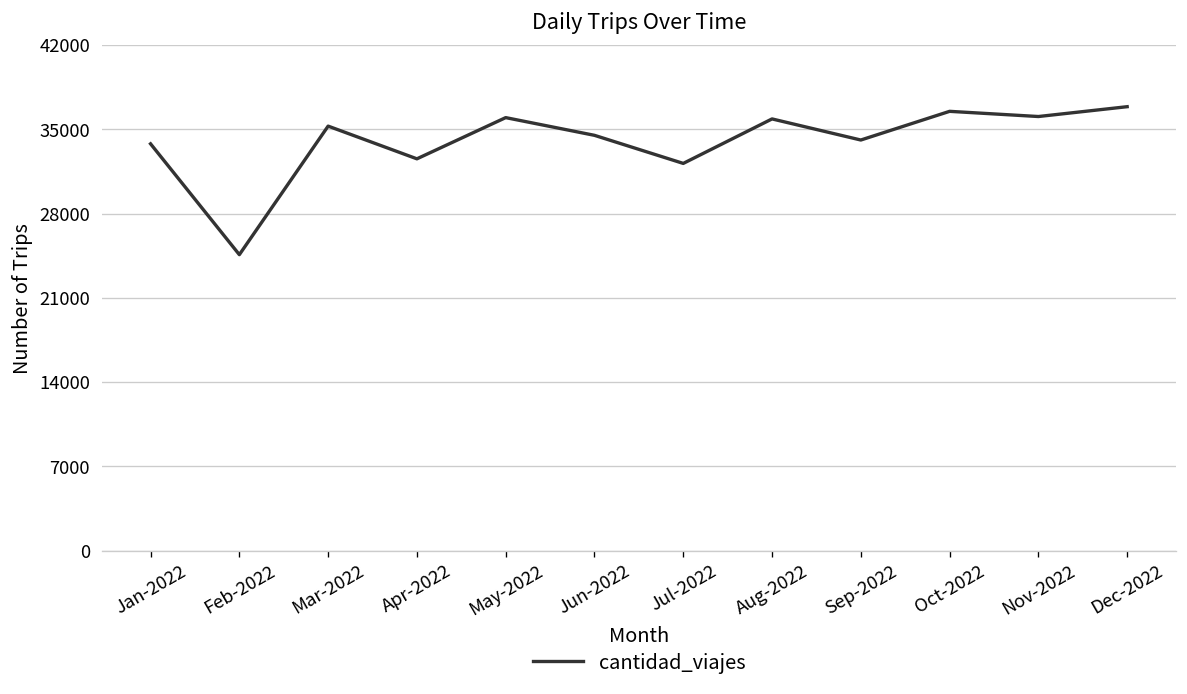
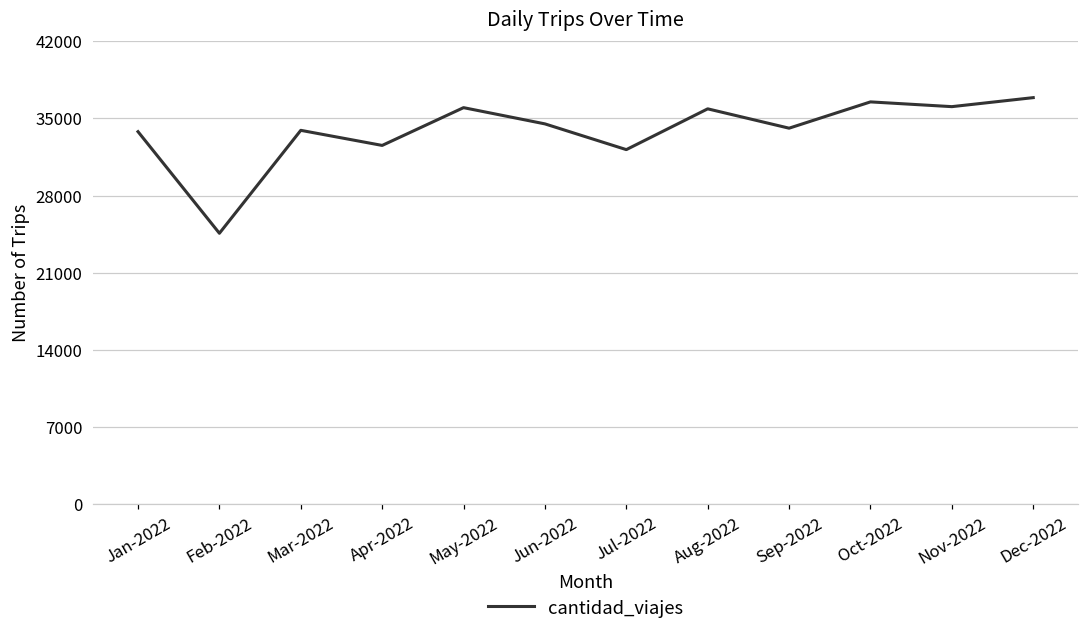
Mar-2022: 35300 -> 33900
